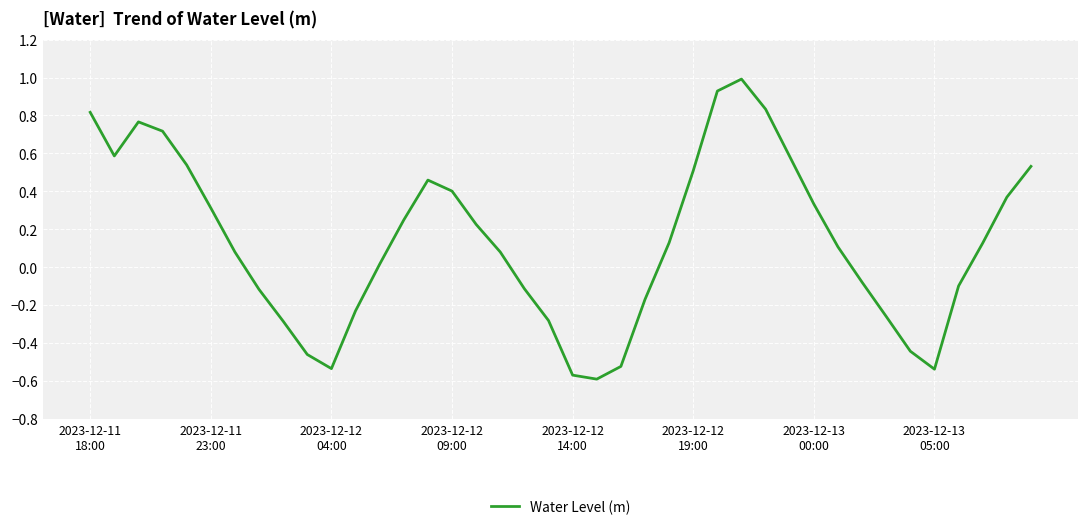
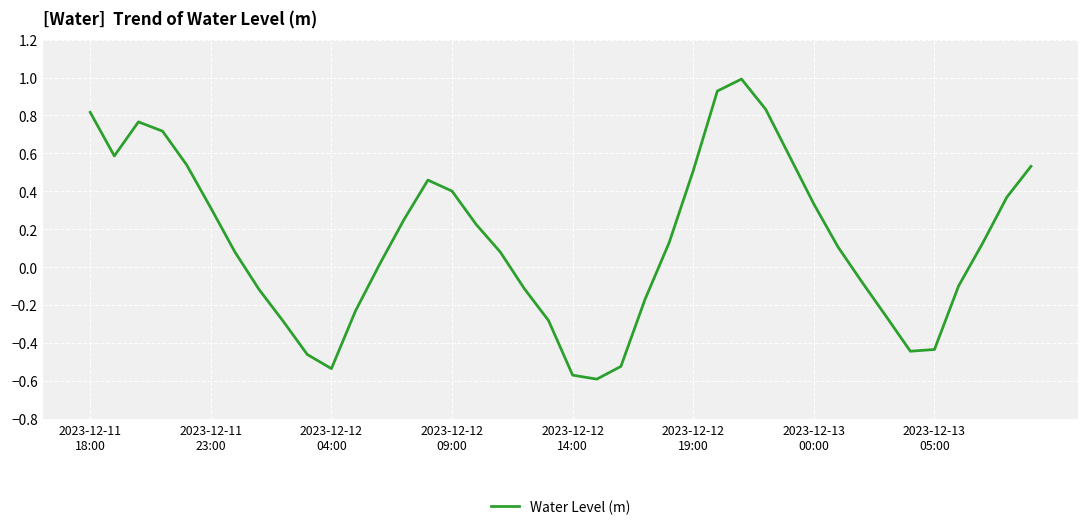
2023-12-13 05:00: -0.54 -> -0.44
